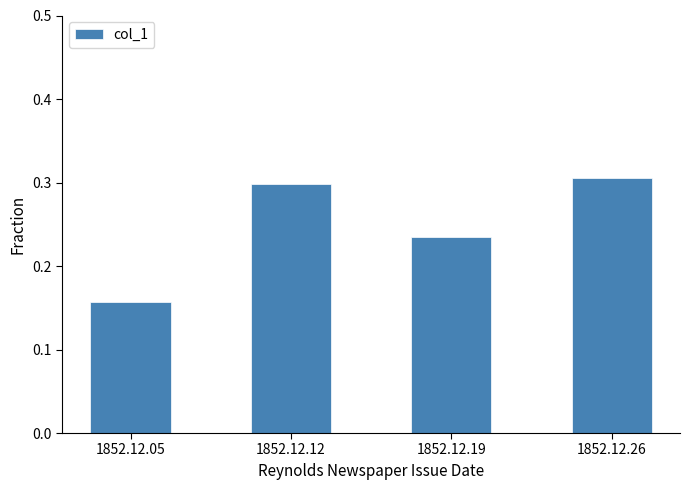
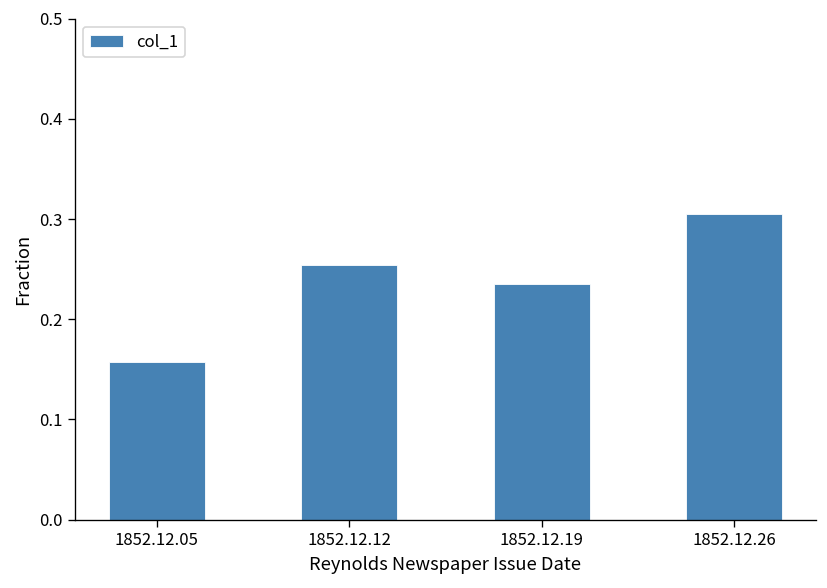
1852.12.12: 0.30 -> 0.25
